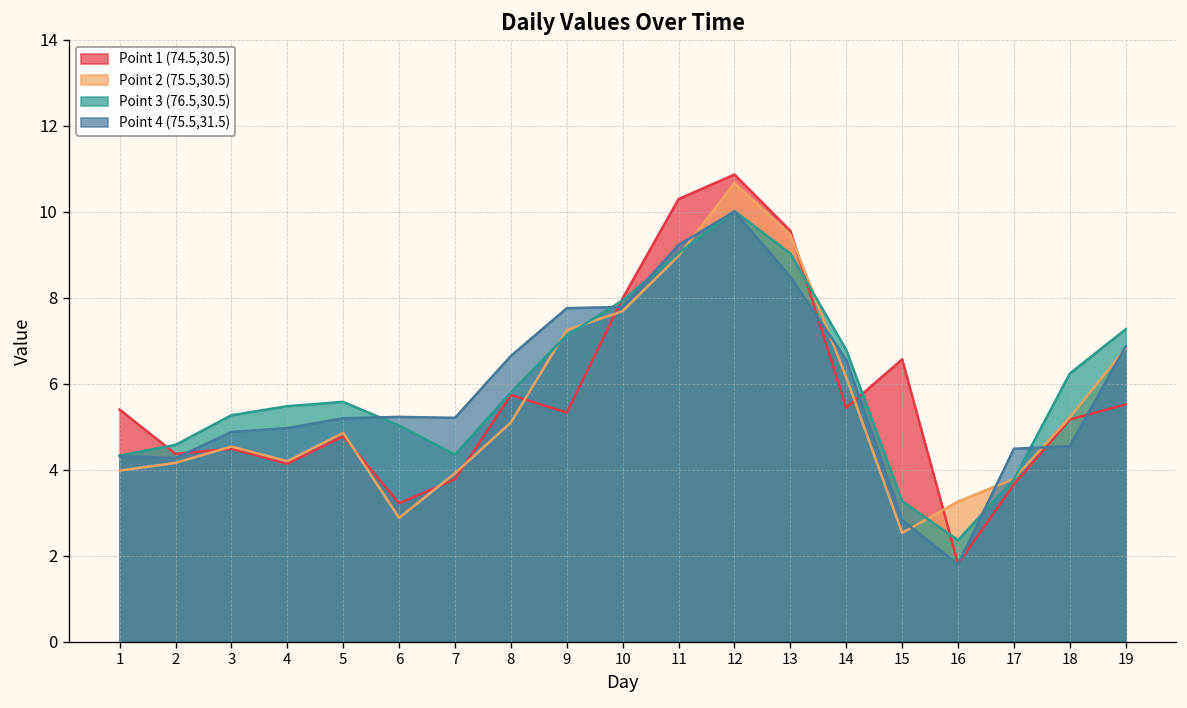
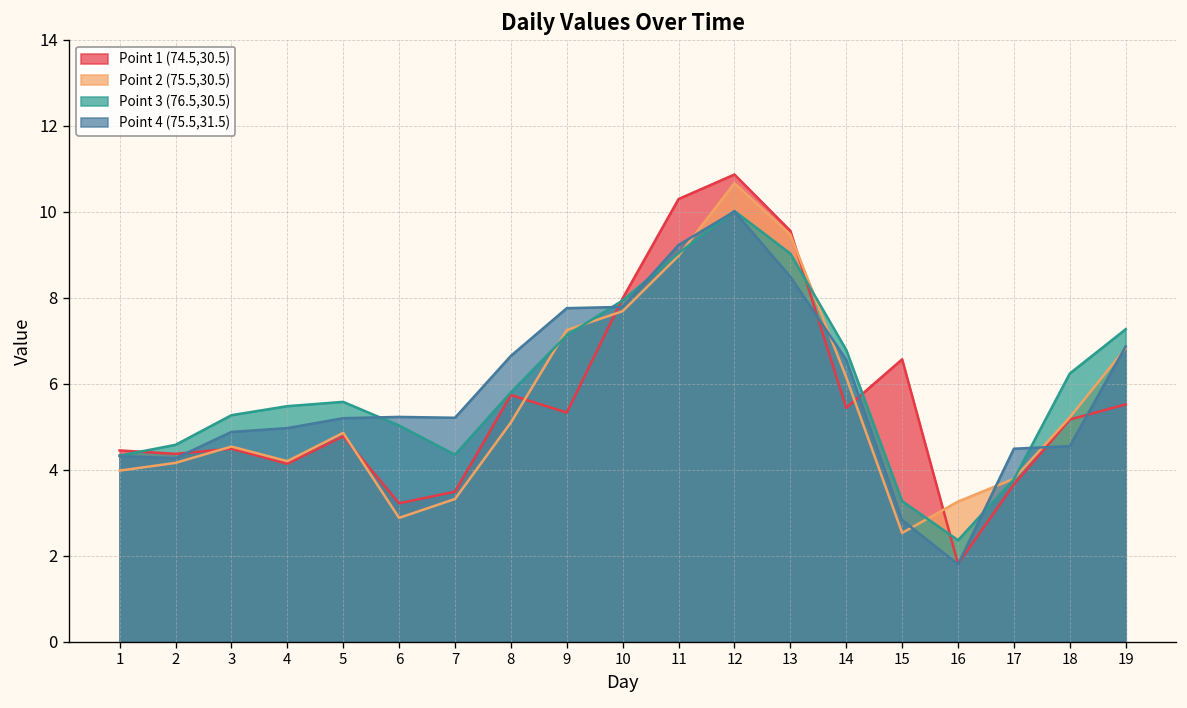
Point 1 (74.5,30.5), 1: 5.4 -> 4.5
Point 1 (74.5,30.5), 7: 3.8 -> 3.5
Point 2 (75.5,30.5), 7: 3.9 -> 3.3
